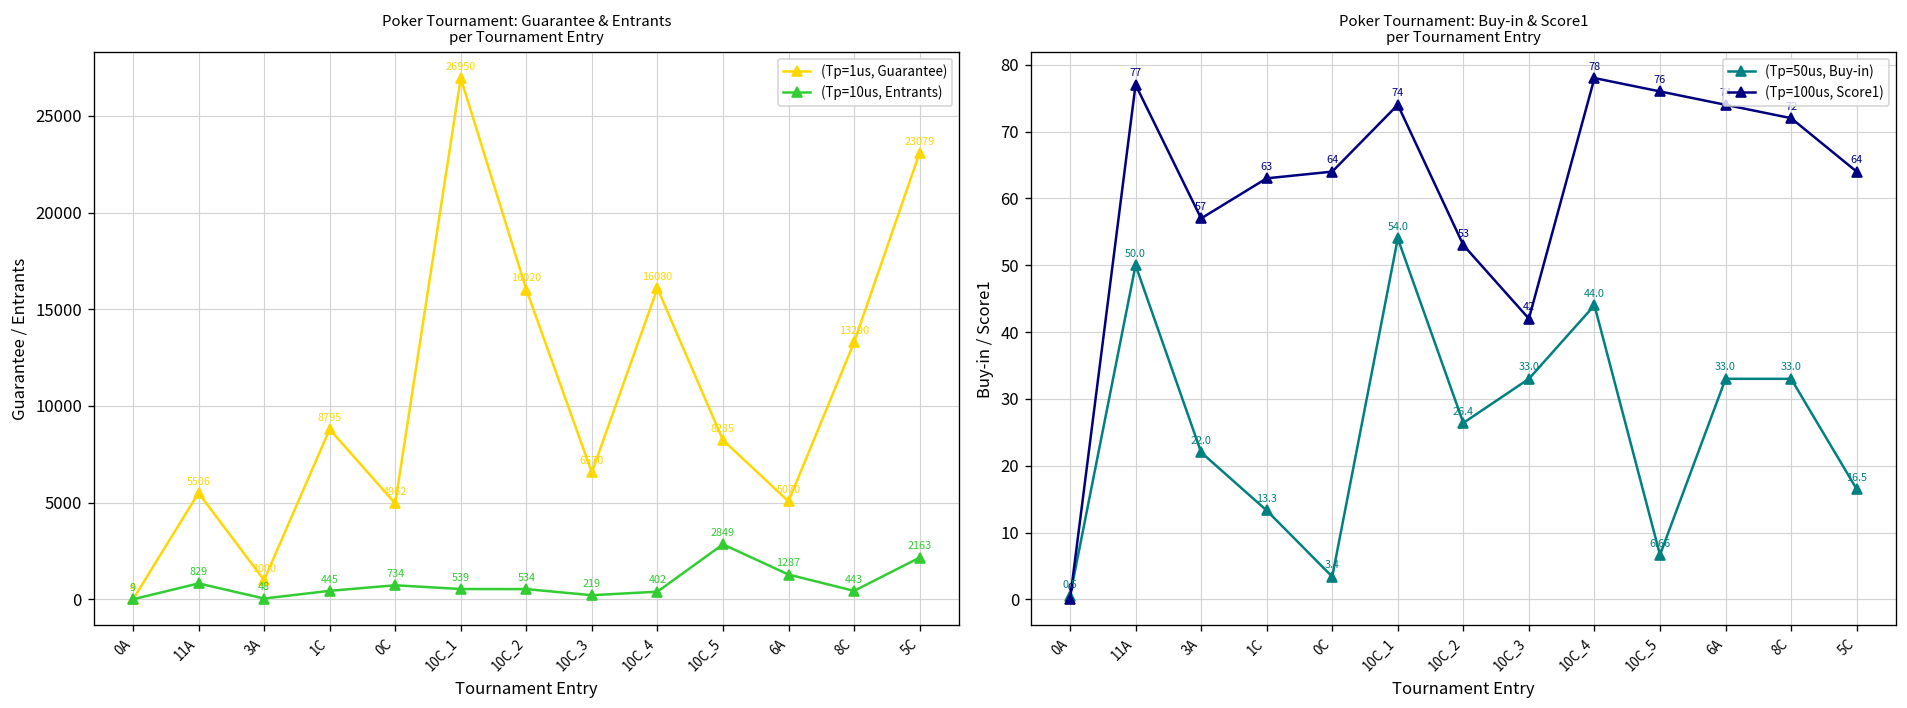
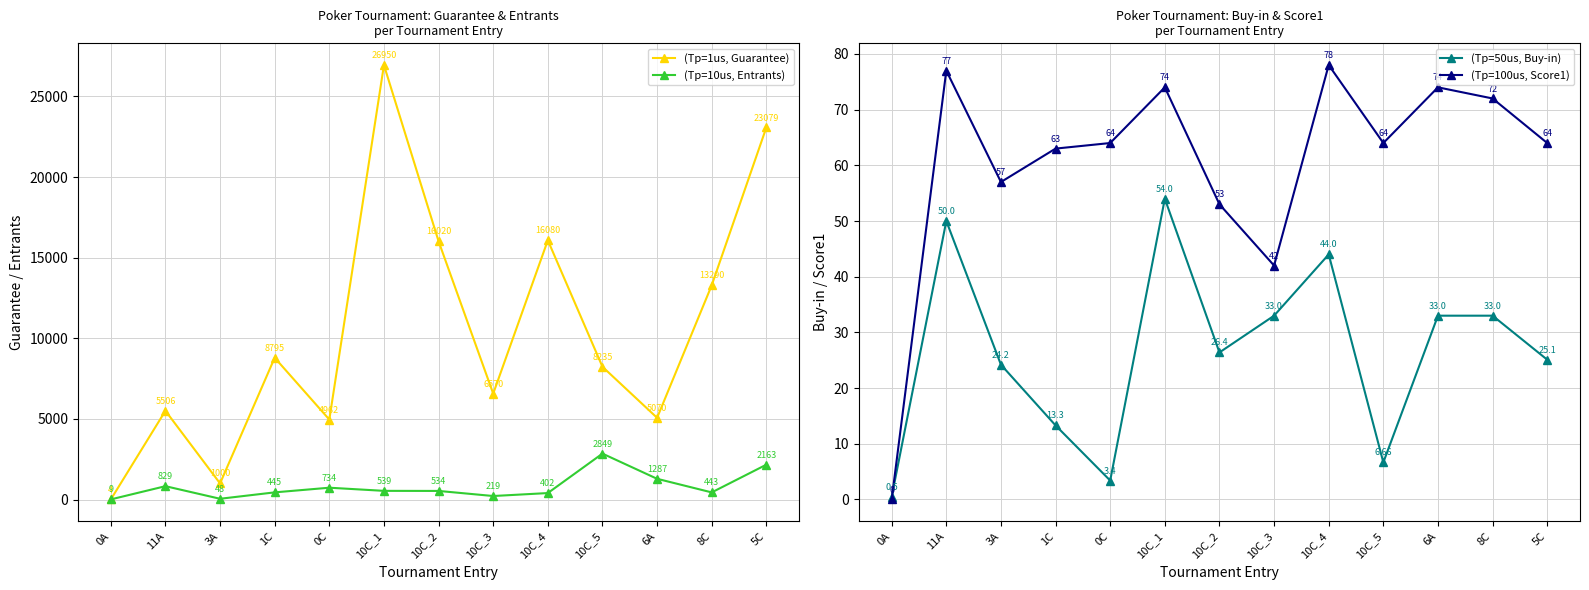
Poker Tournament: Buy-in & Score1 per Tournament Entry, (Tp=50us, Buy-in), 3A: 22.0 -> 24.2
Poker Tournament: Buy-in & Score1 per Tournament Entry, (Tp=100us, Score1), 10C_5: 76 -> 64
Poker Tournament: Buy-in & Score1 per Tournament Entry, (Tp=50us, Buy-in), 5C: 16.5 -> 25.1
